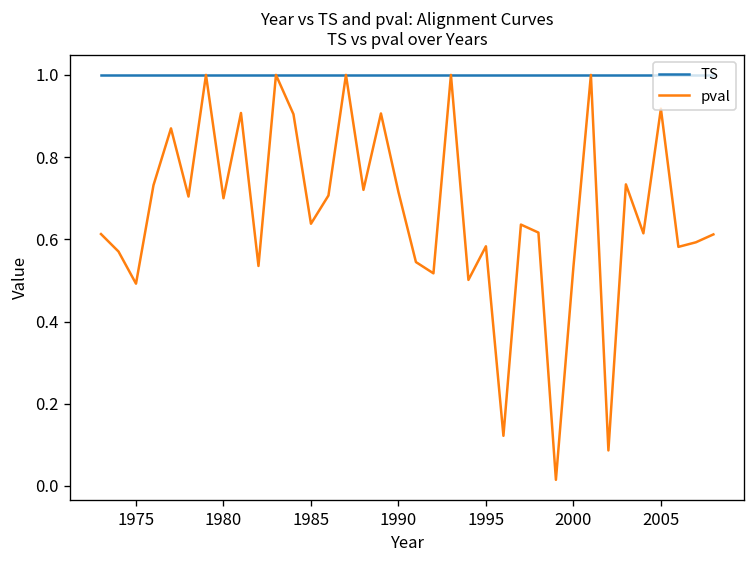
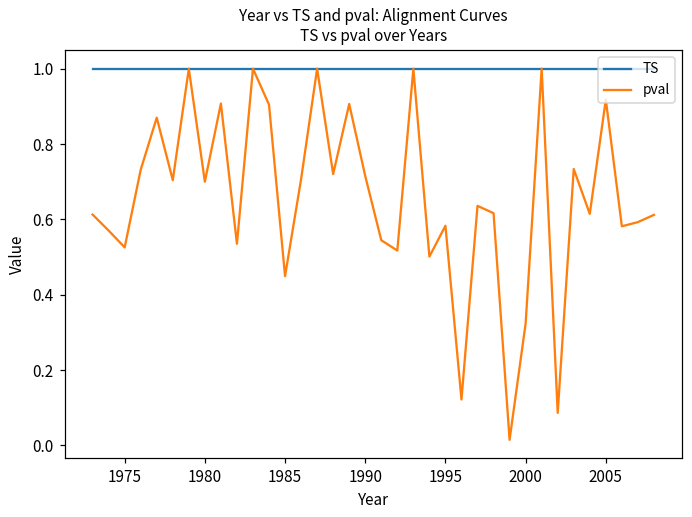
pval, 1975: 0.49 -> 0.53
pval, 1985: 0.64 -> 0.45
pval, 2000: 0.53 -> 0.32
